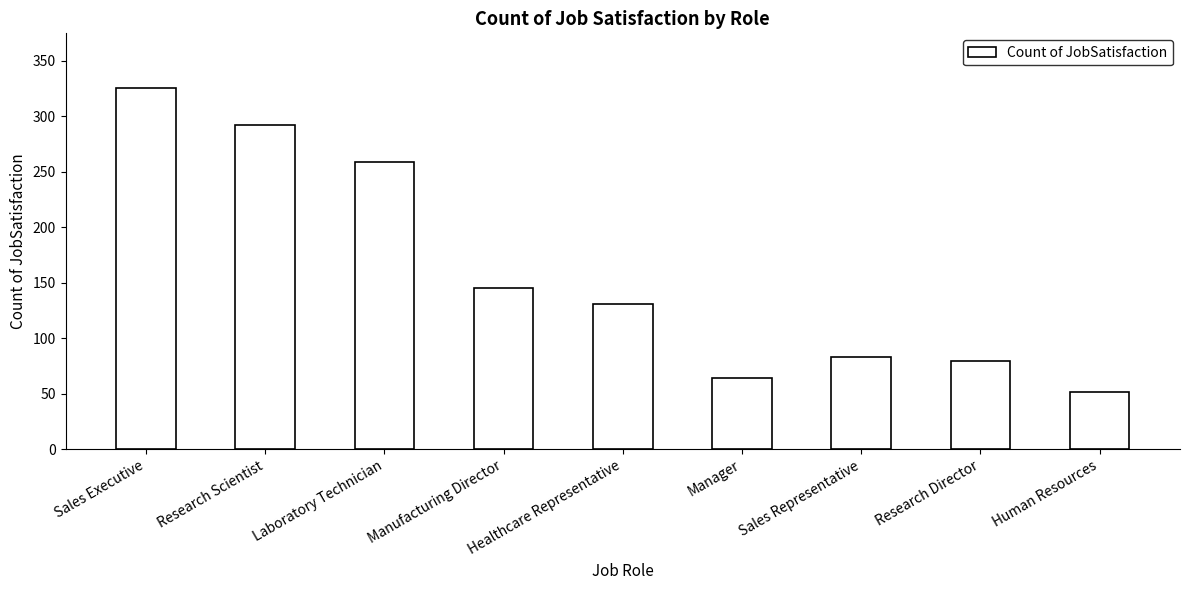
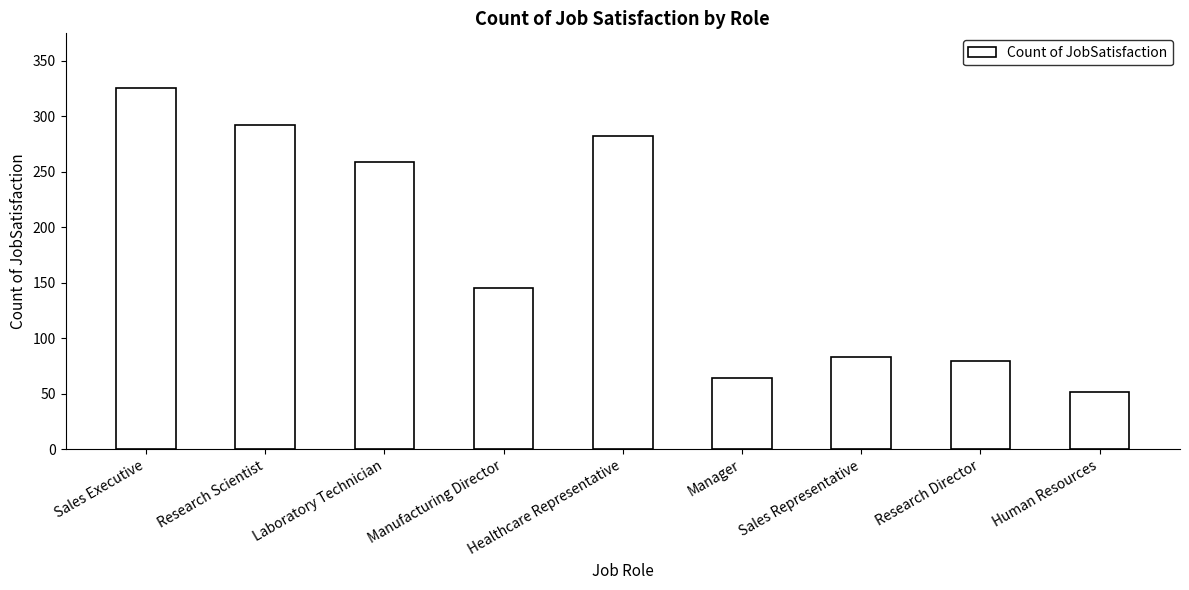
Healthcare Representative: 131 -> 282
